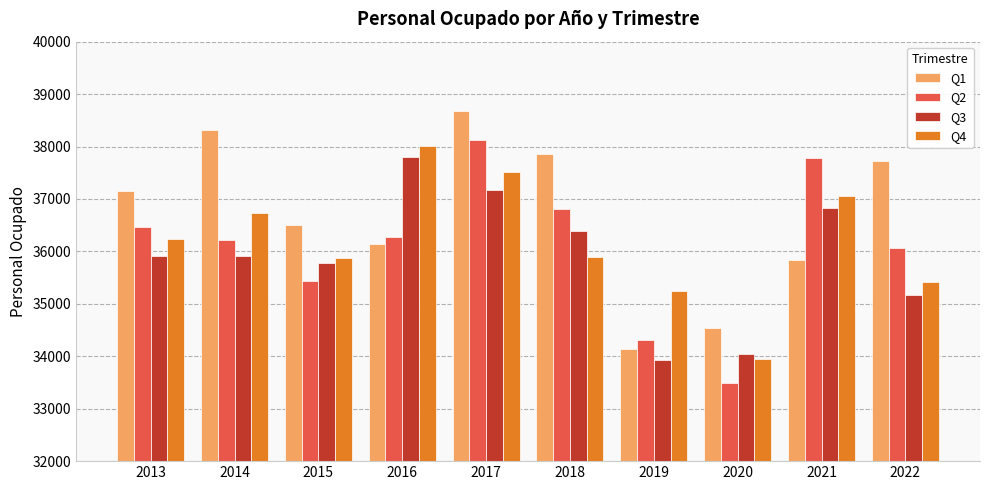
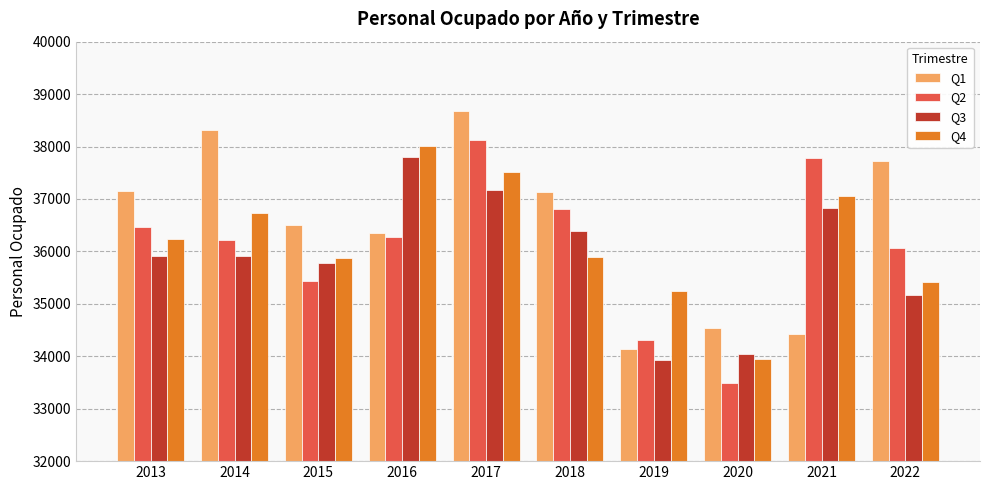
Q1, 2016: 36100 -> 36300
Q1, 2018: 37900 -> 37100
Q1, 2021: 35800 -> 34400
